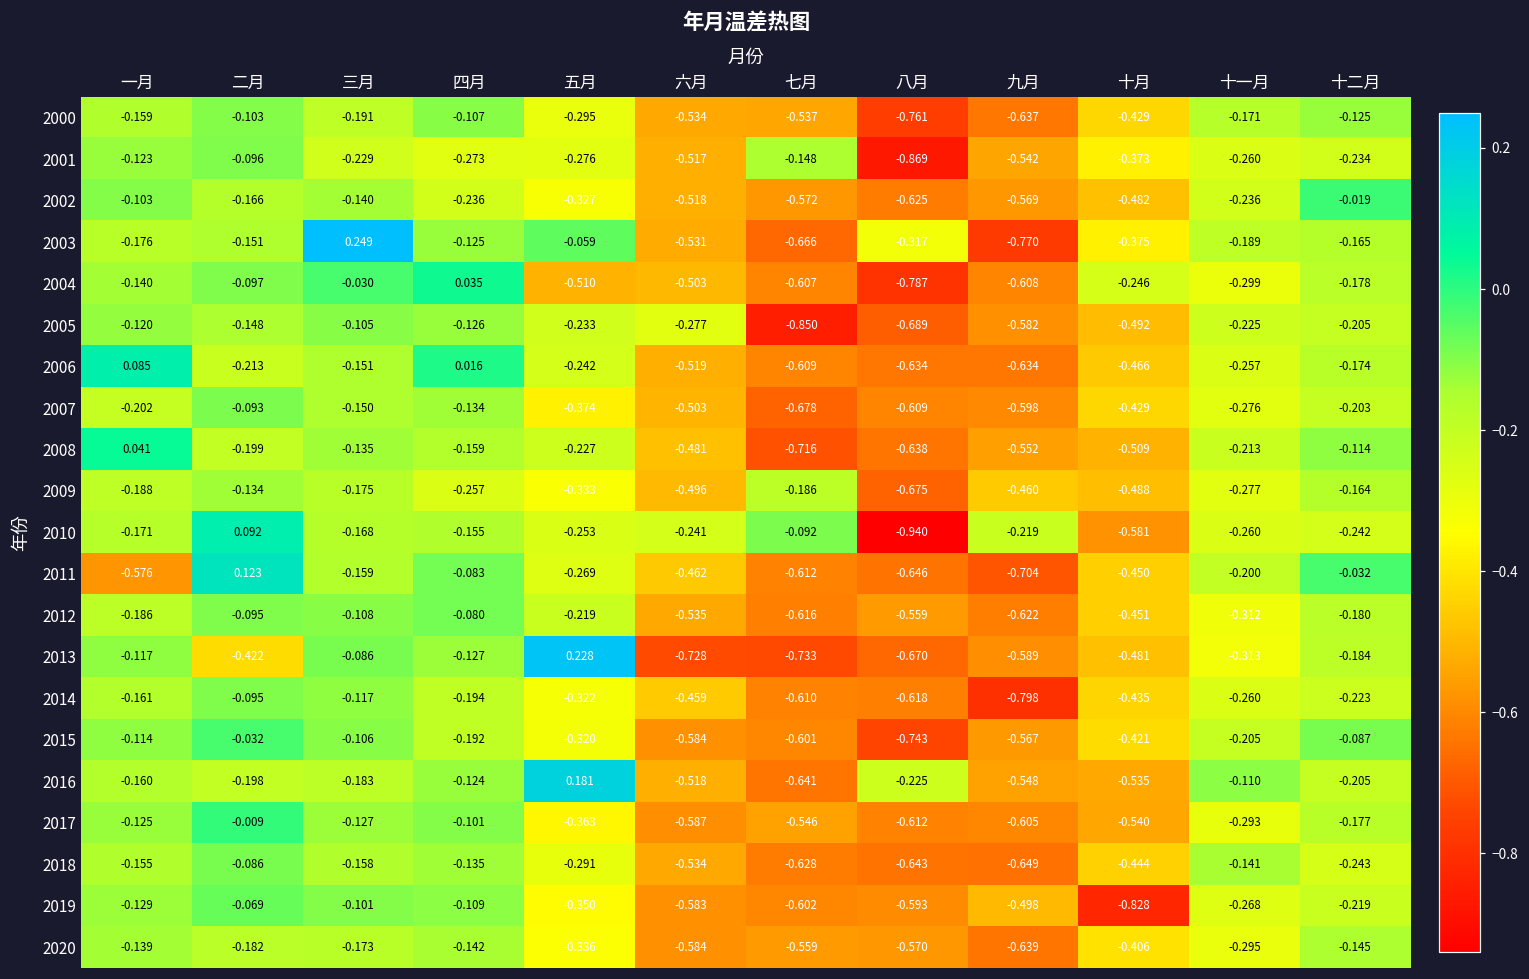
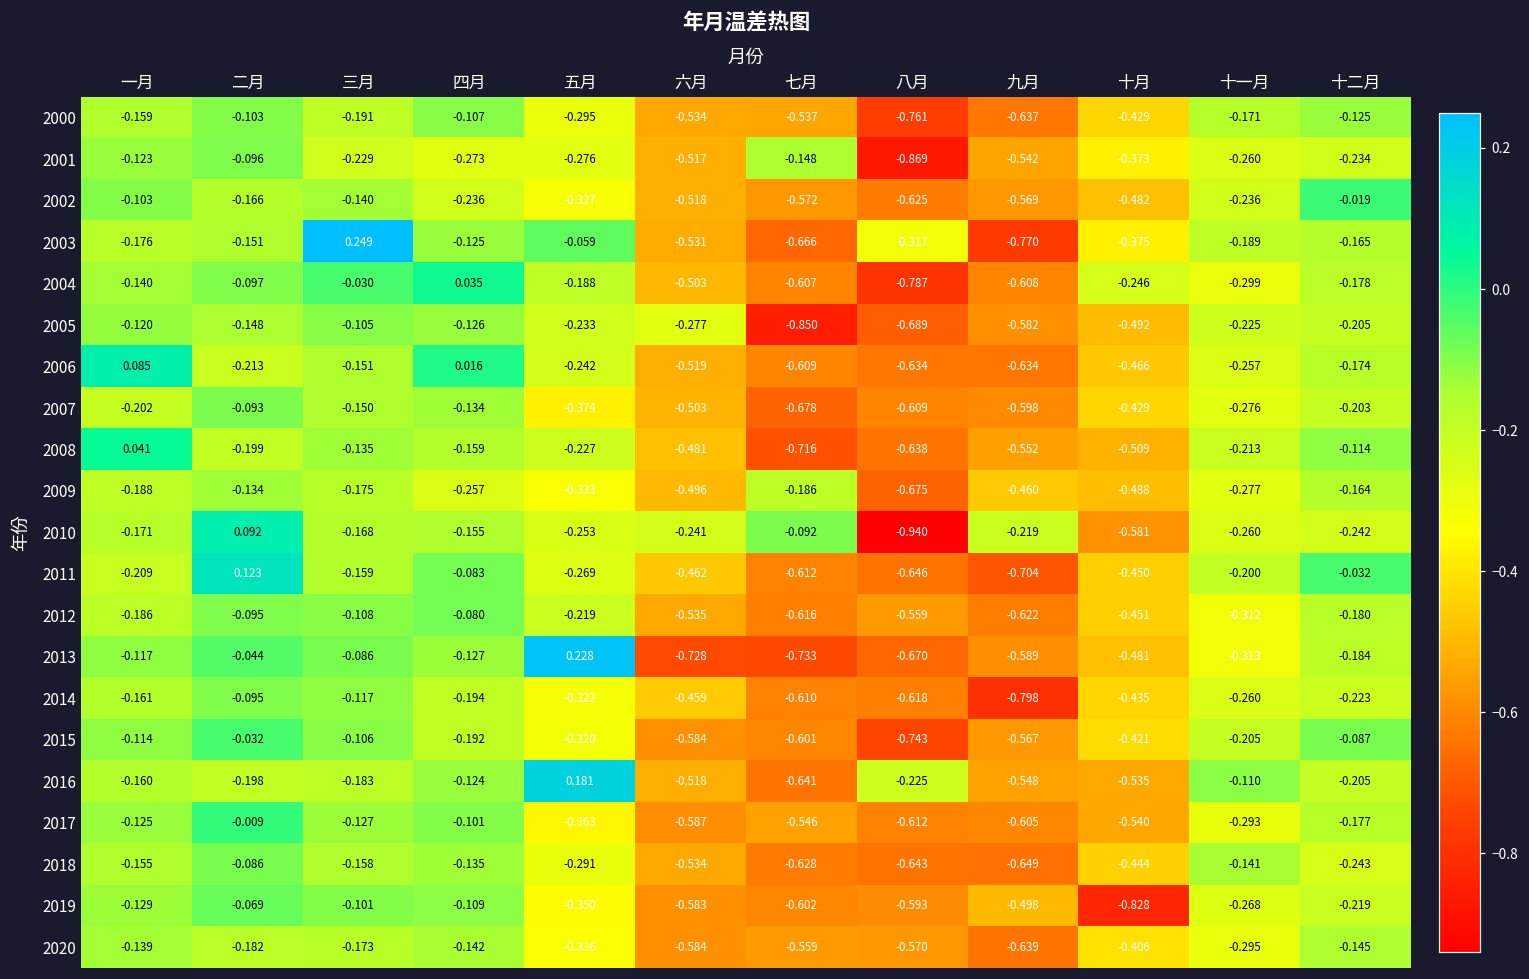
2004, 五月: -0.510 -> -0.188
2011, 一月: -0.576 -> -0.209
2013, 二月: -0.422 -> -0.044
